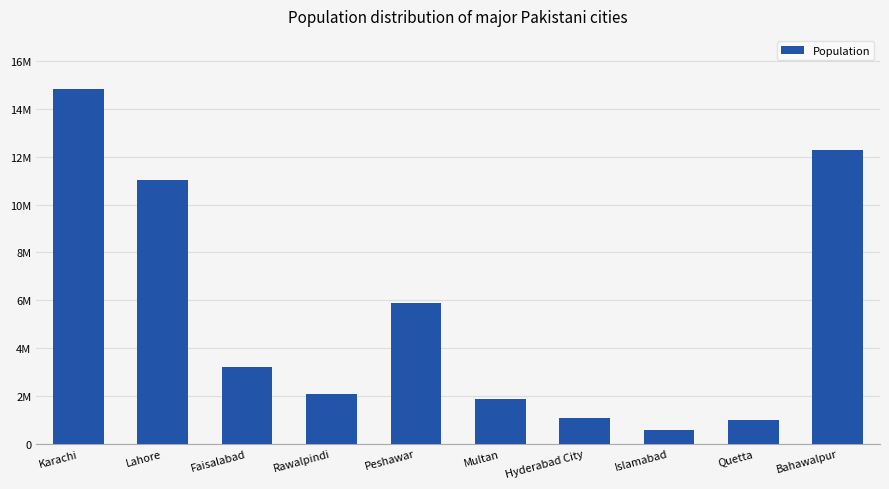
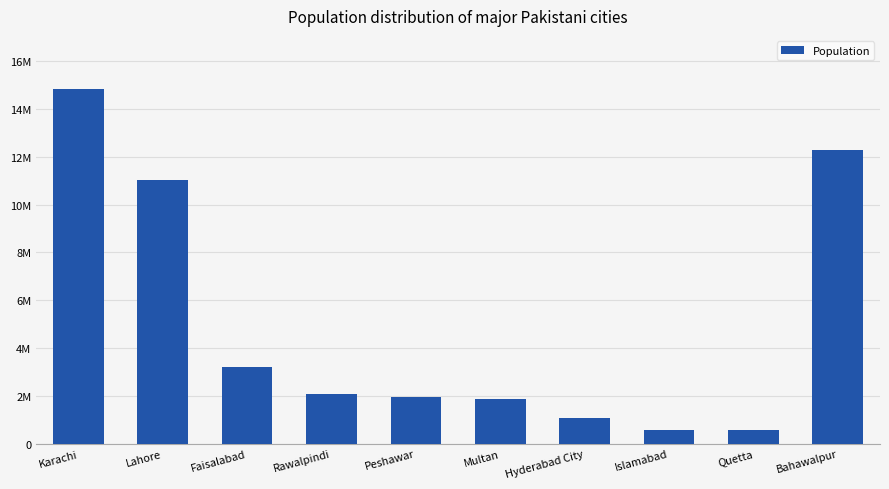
Peshawar: 5900000 -> 2000000
Quetta: 1000000 -> 600000
